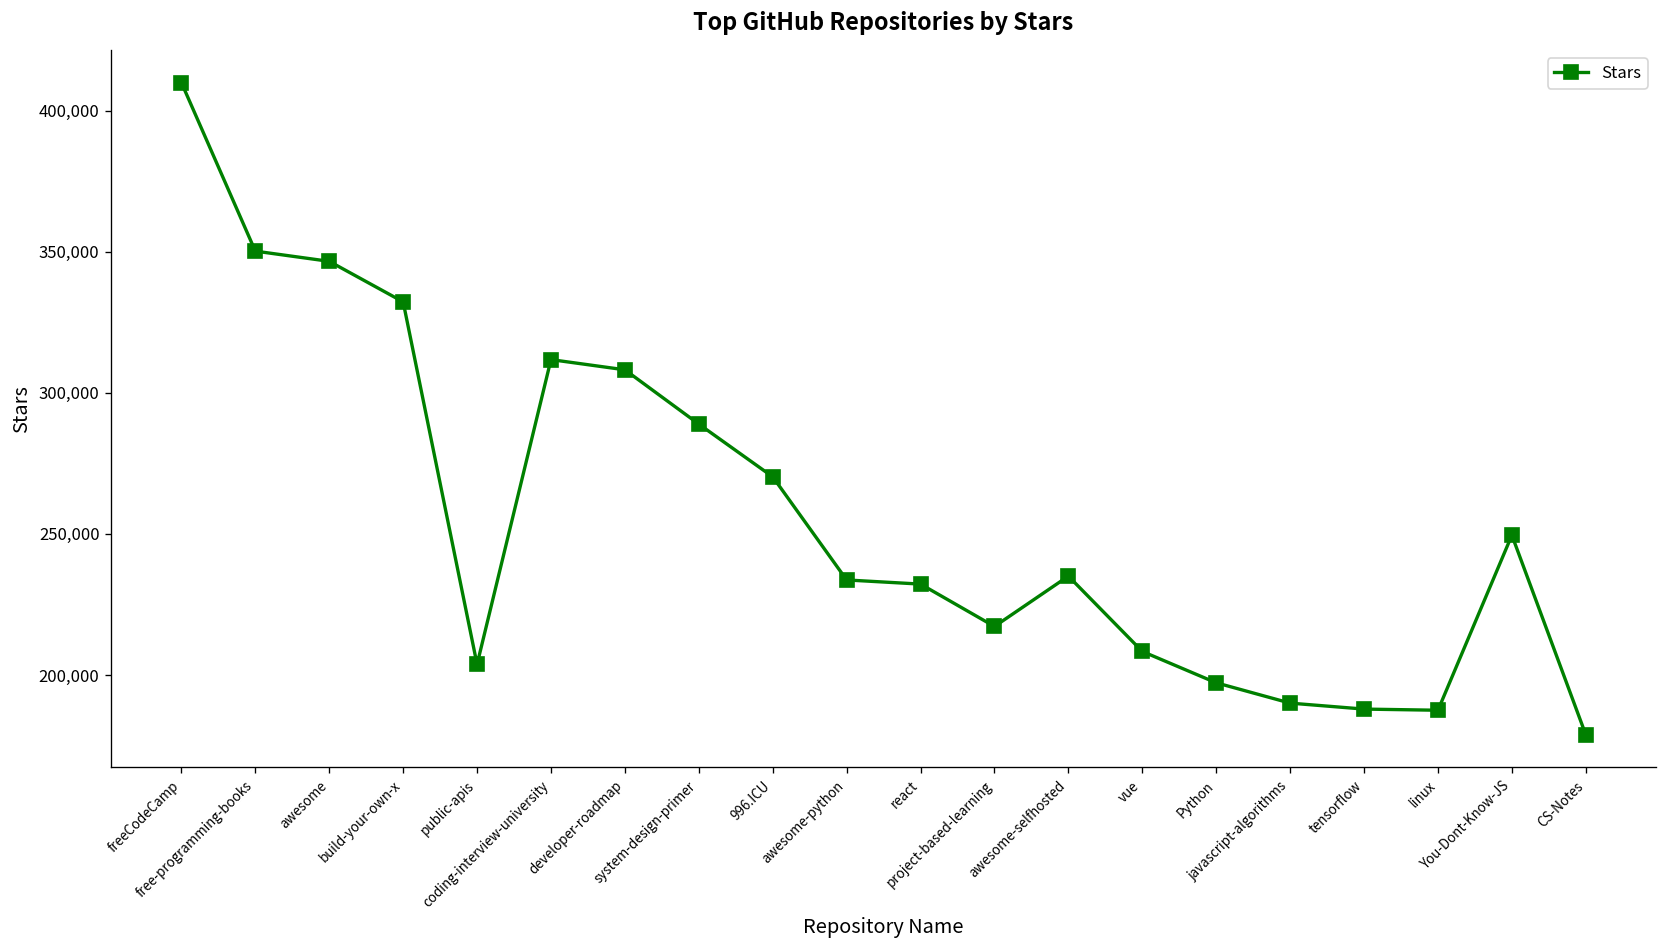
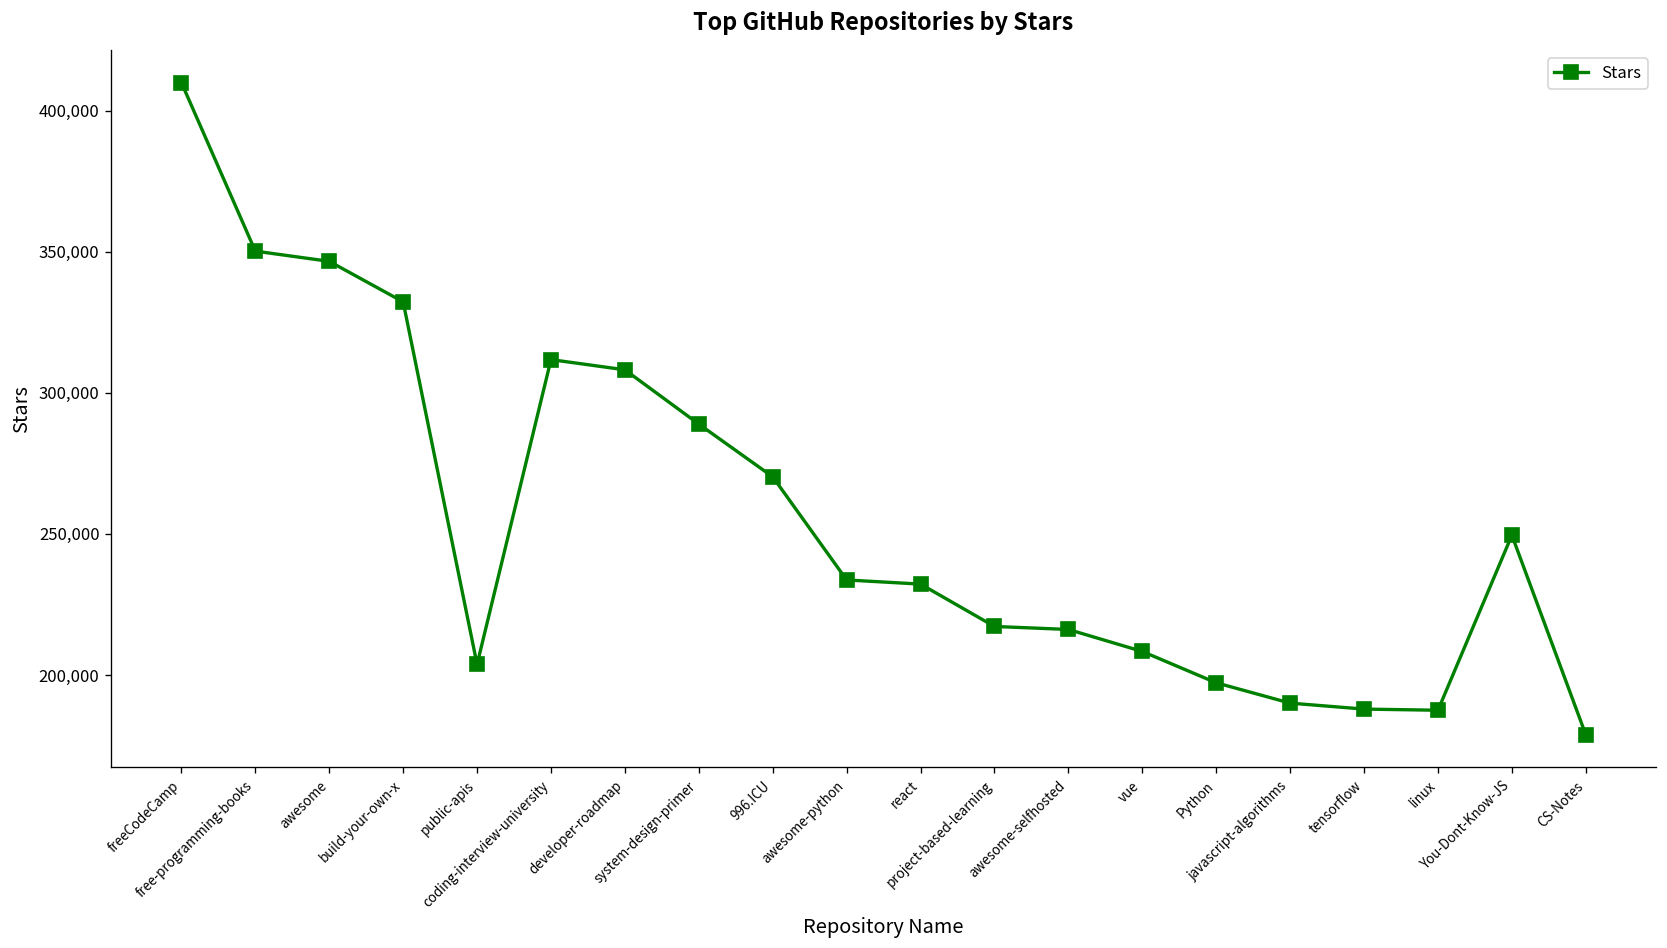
awesome-selfhosted: 235,000 -> 216,000
